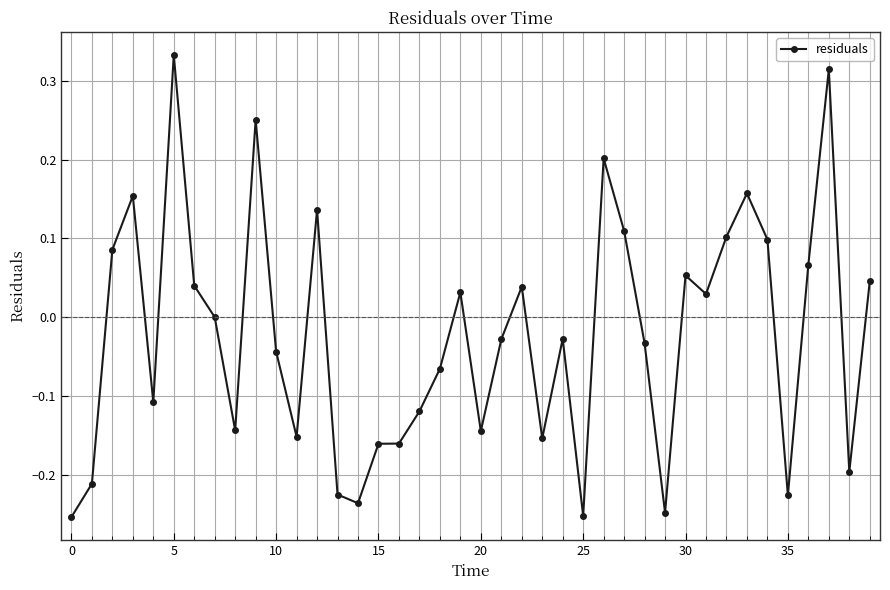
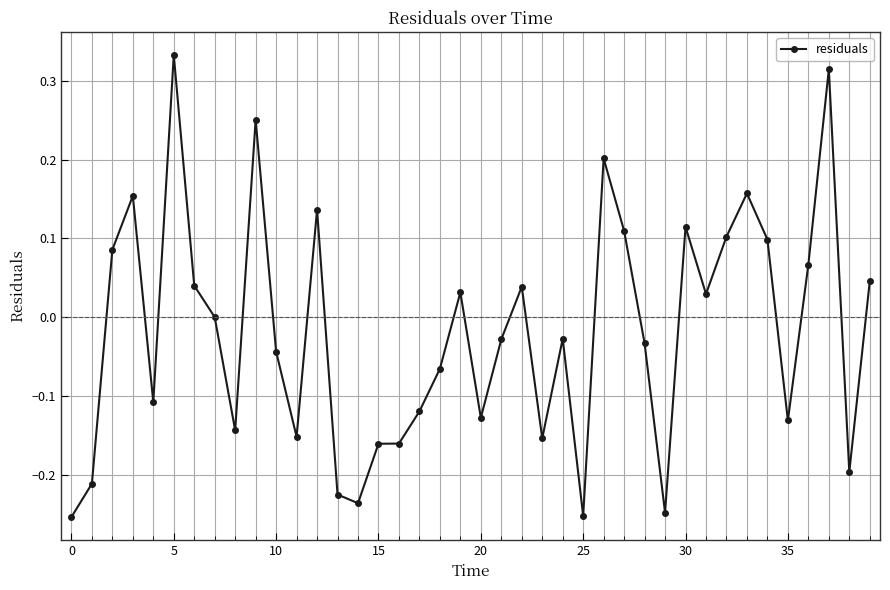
20: -0.14 -> -0.13
30: 0.05 -> 0.11
35: -0.23 -> -0.13
